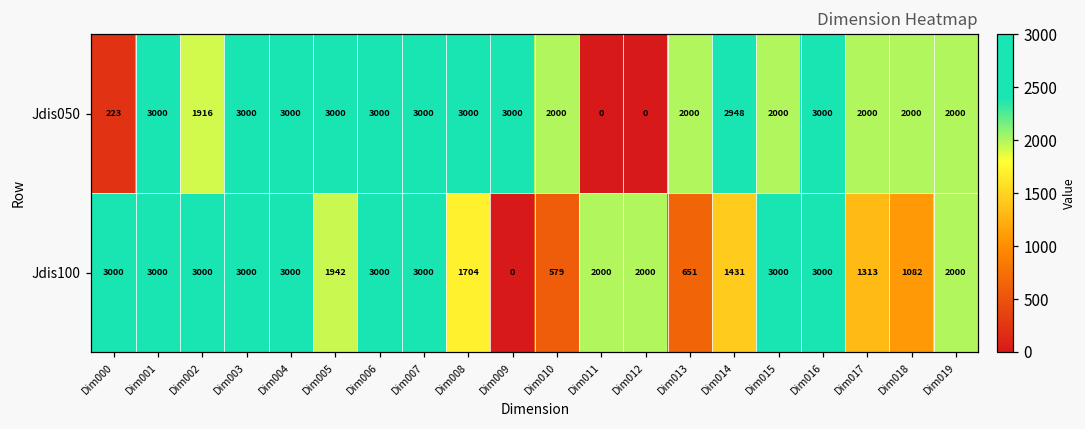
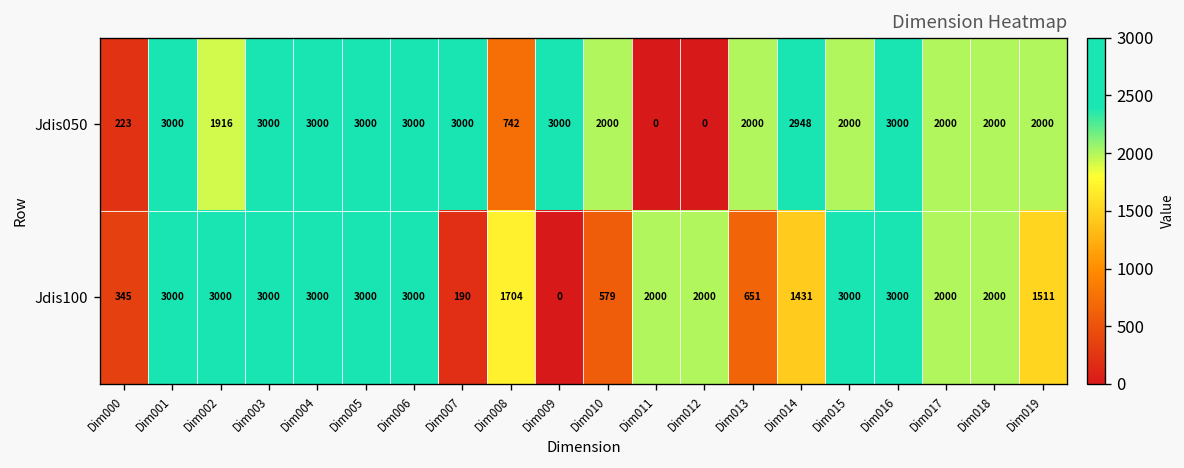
Jdis050, Dim008: 3000 -> 742
Jdis100, Dim000: 3000 -> 345
Jdis100, Dim005: 1942 -> 3000
Jdis100, Dim007: 3000 -> 190
Jdis100, Dim017: 1313 -> 2000
Jdis100, Dim018: 1082 -> 2000
Jdis100, Dim019: 2000 -> 1511
